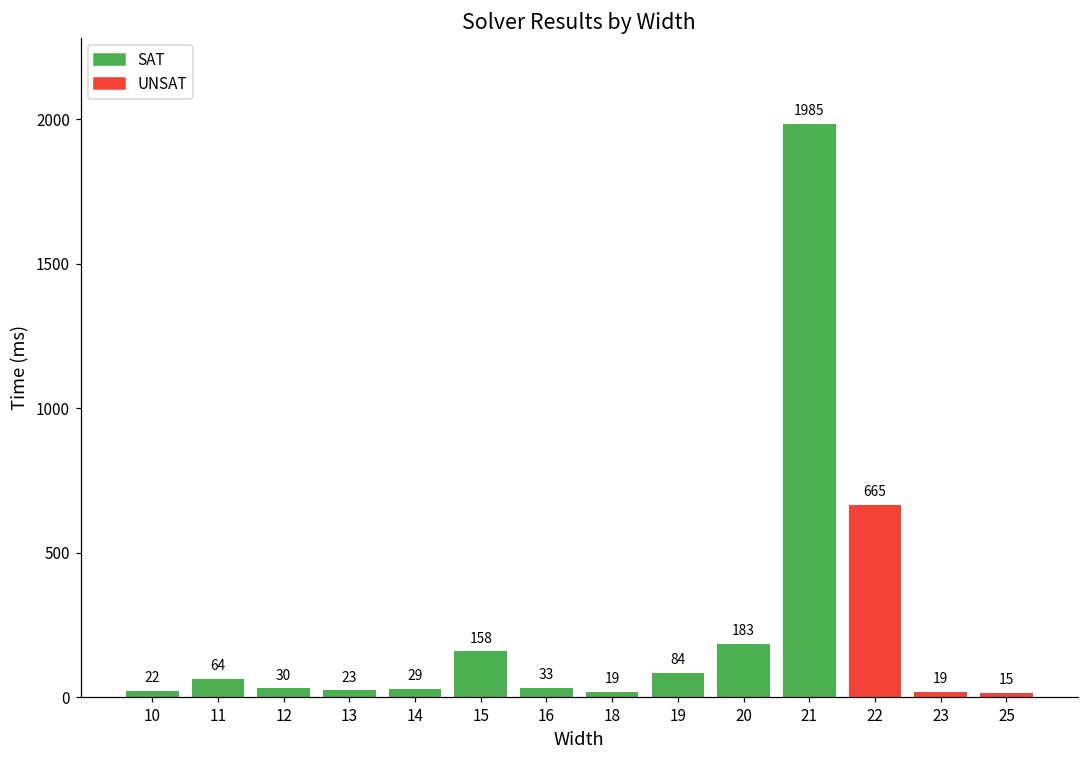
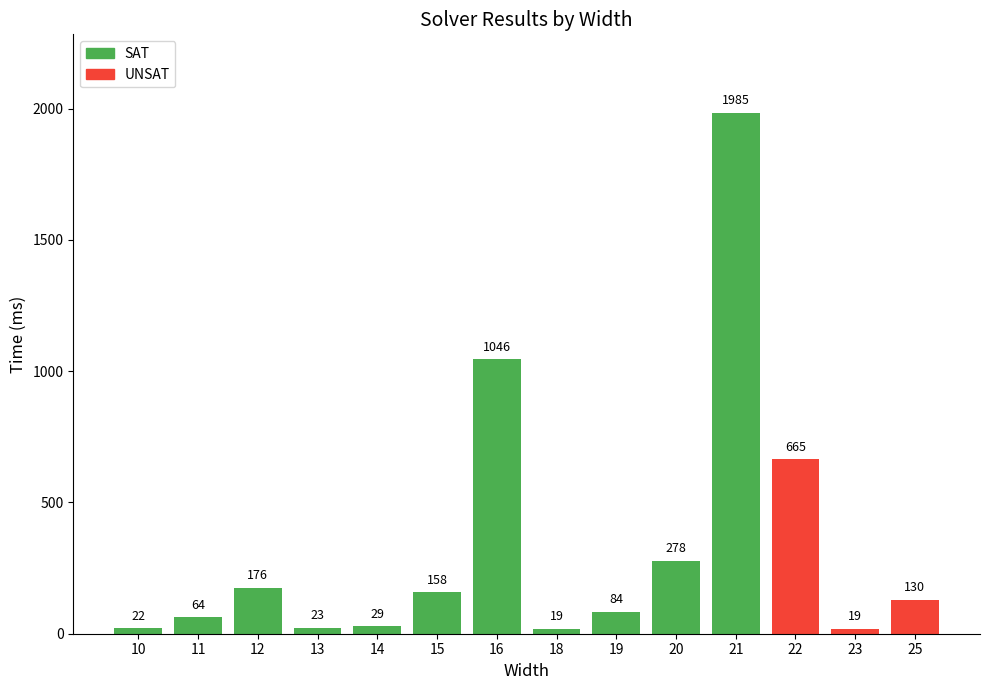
12: 30 -> 176
16: 33 -> 1046
20: 183 -> 278
25: 15 -> 130
